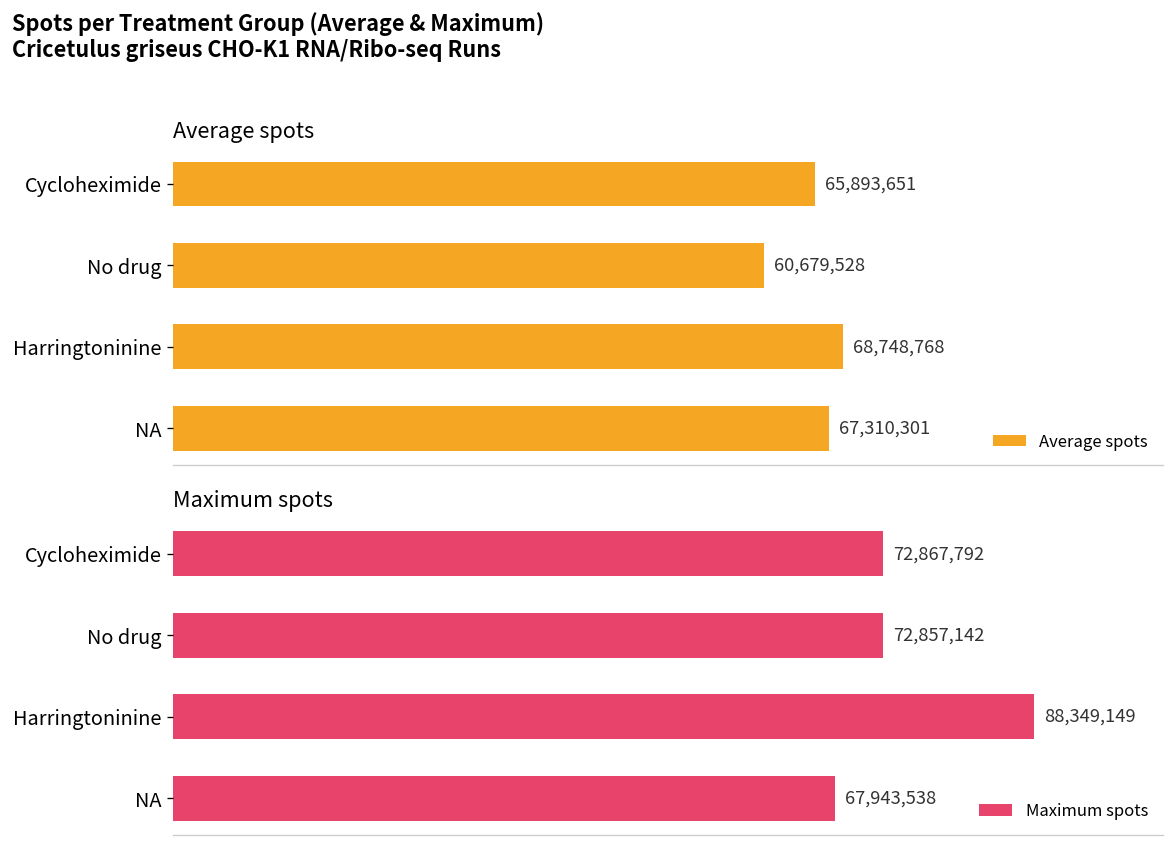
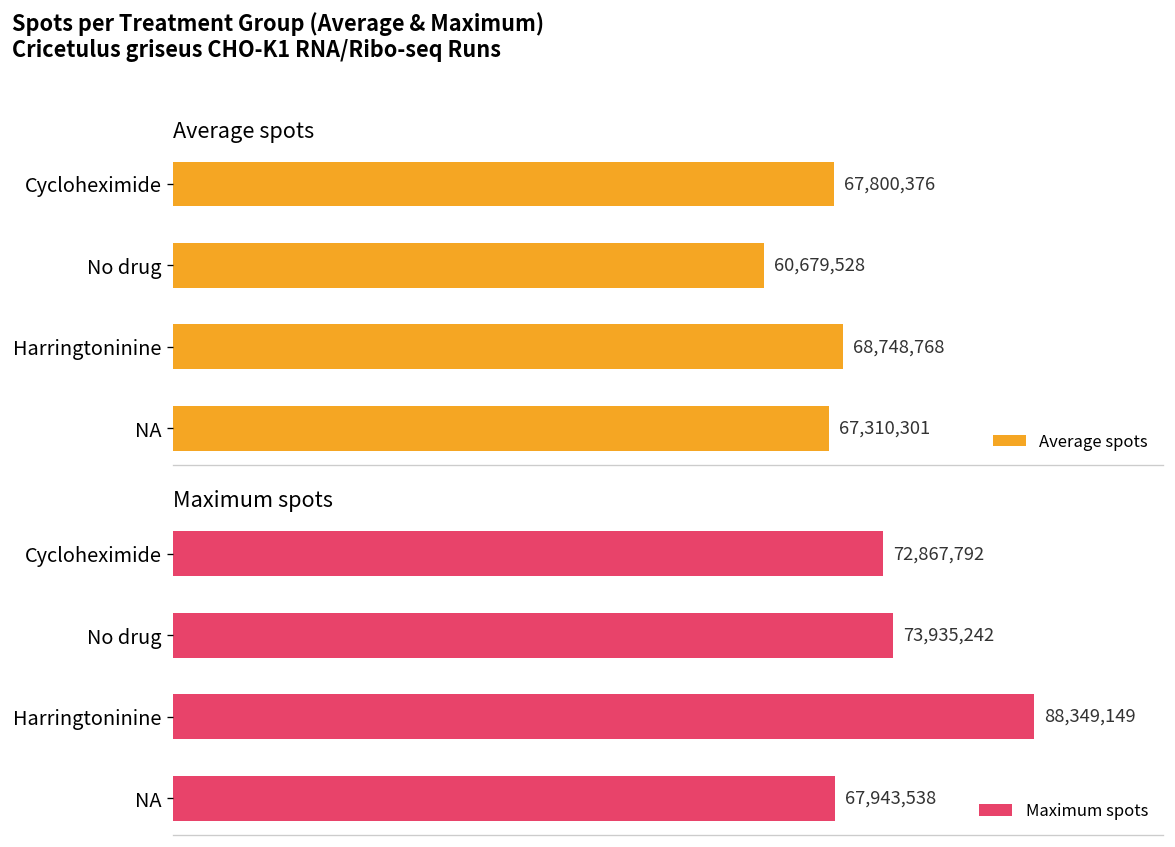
Average spots, Cycloheximide: 65,893,651 -> 67,800,376
Maximum spots, No drug: 72,857,142 -> 73,935,242
